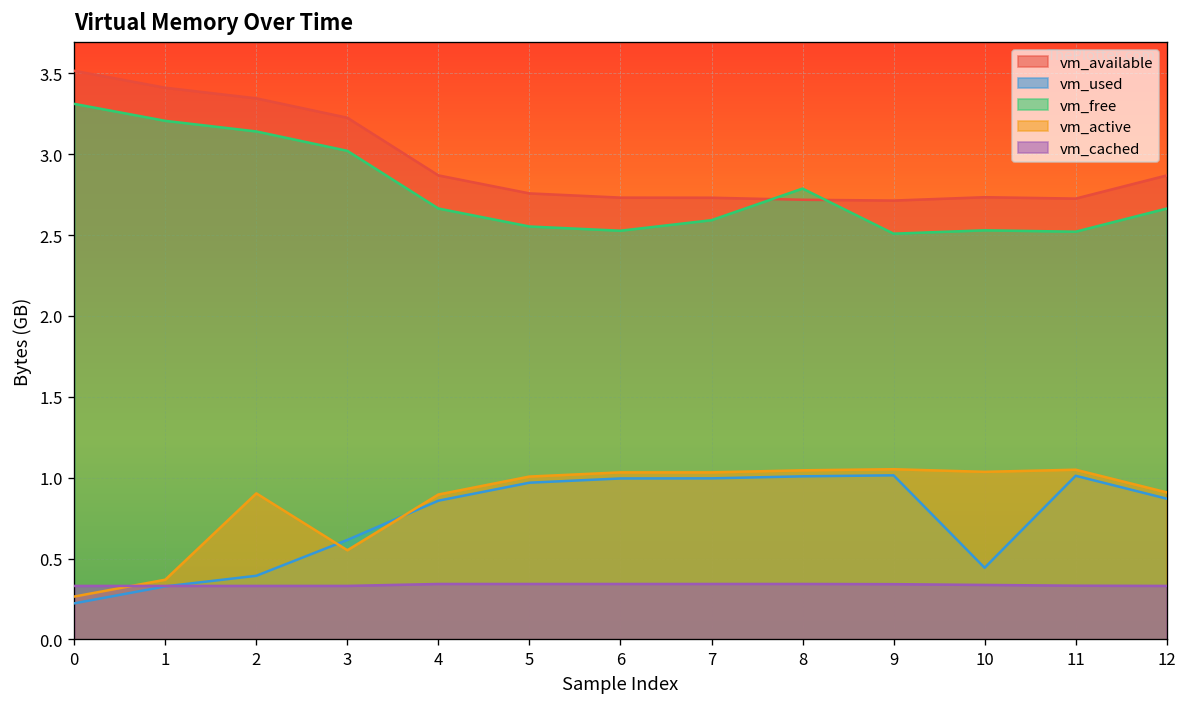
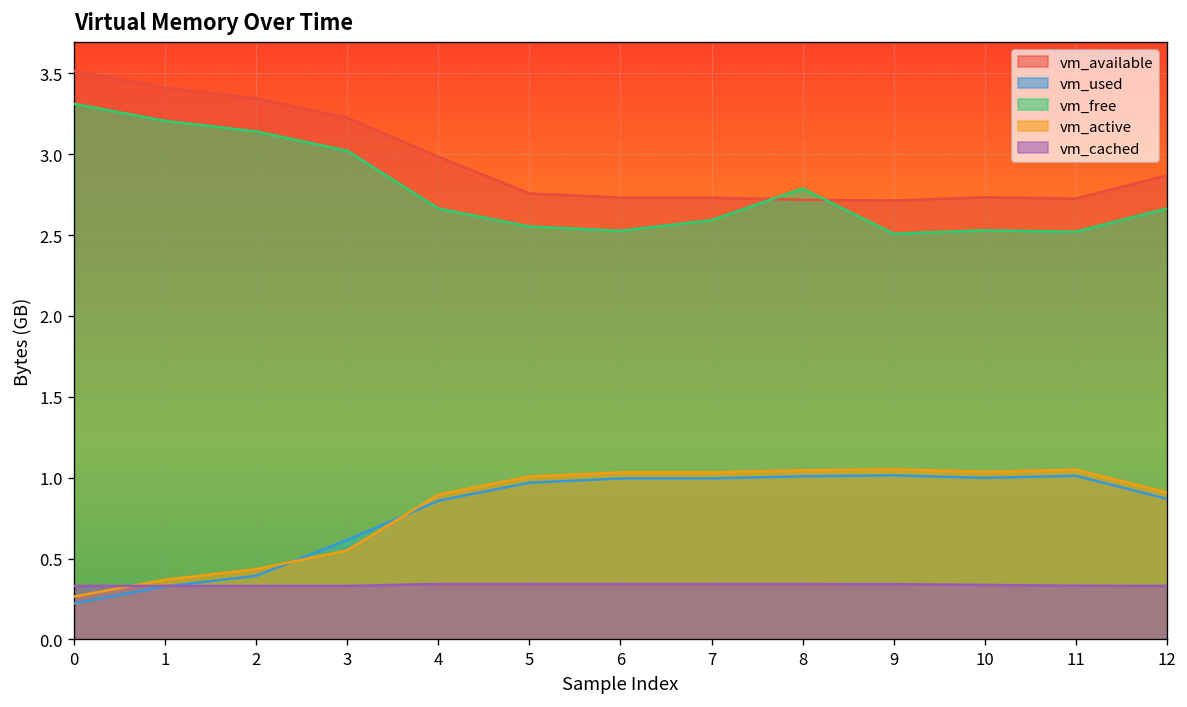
vm_active, 2: 0.90 -> 0.43
vm_available, 4: 2.87 -> 2.98
vm_used, 10: 0.44 -> 1.00
